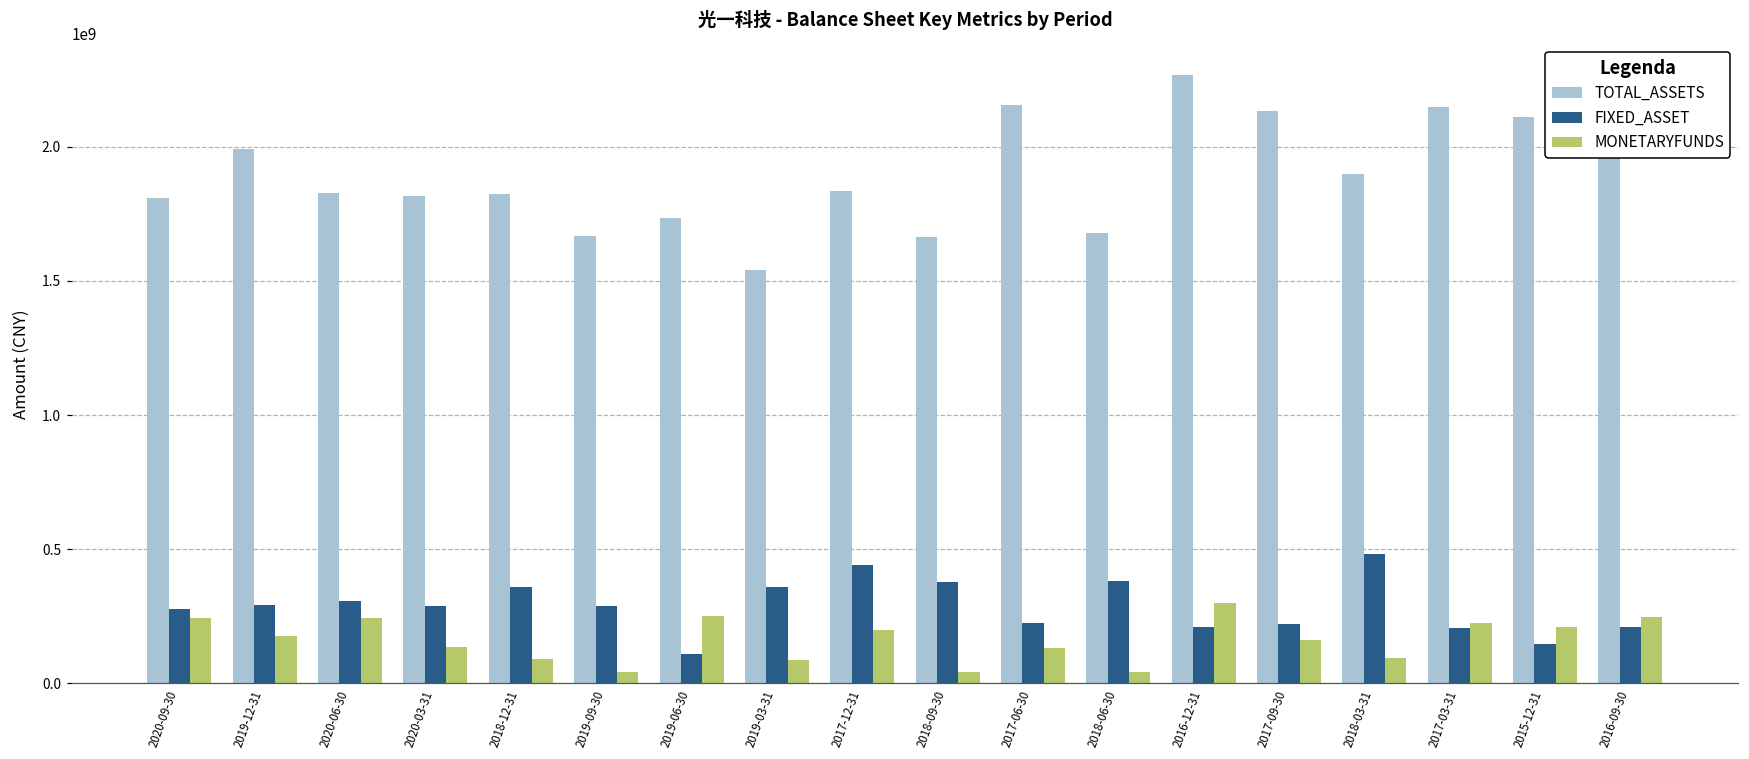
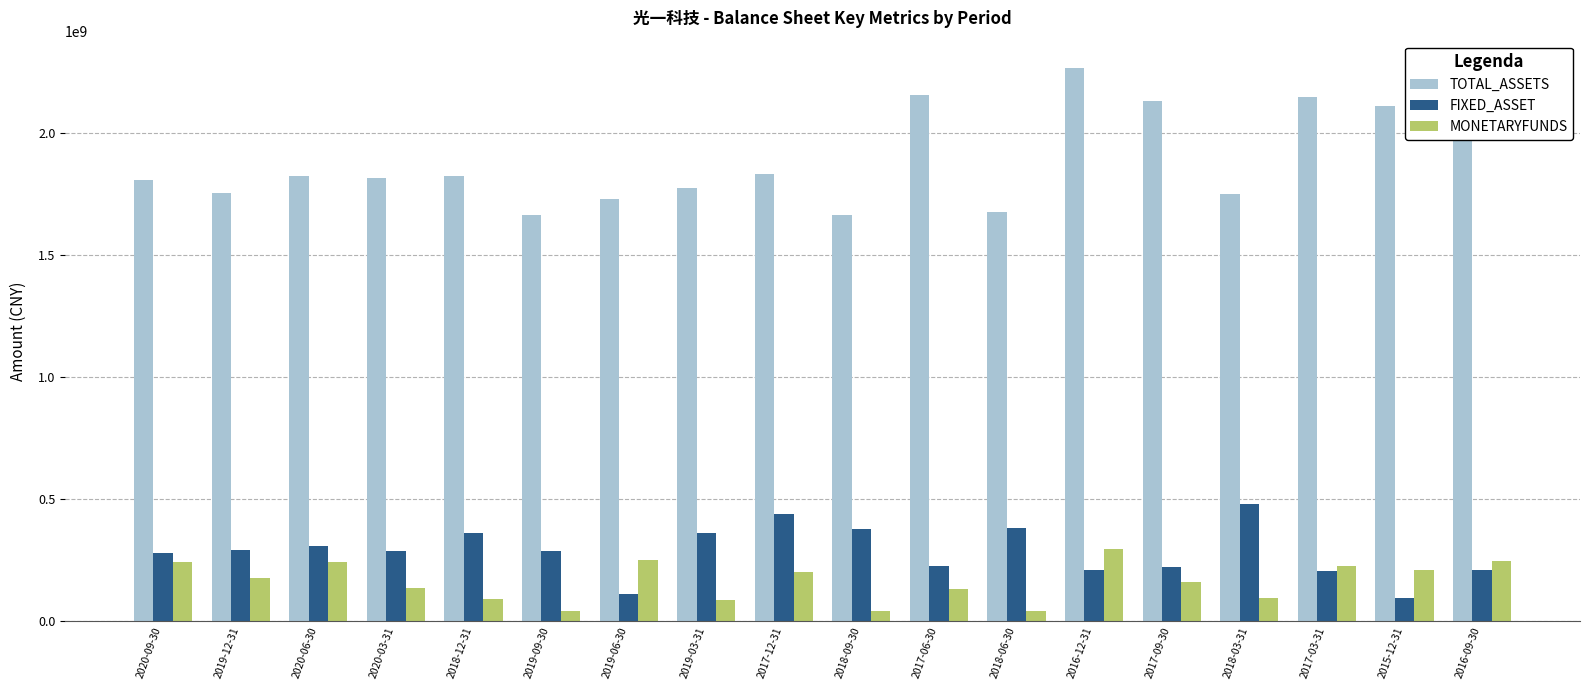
TOTAL_ASSETS, 2019-12-31: 1990000000 -> 1760000000
TOTAL_ASSETS, 2019-03-31: 1540000000 -> 1770000000
TOTAL_ASSETS, 2018-03-31: 1900000000 -> 1750000000
FIXED_ASSET, 2015-12-31: 150000000 -> 100000000
